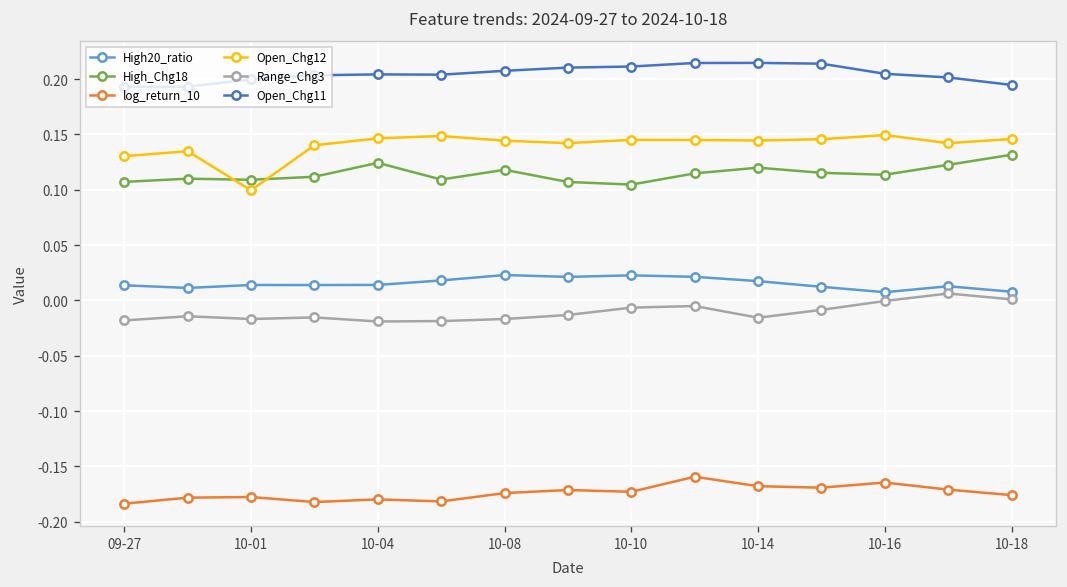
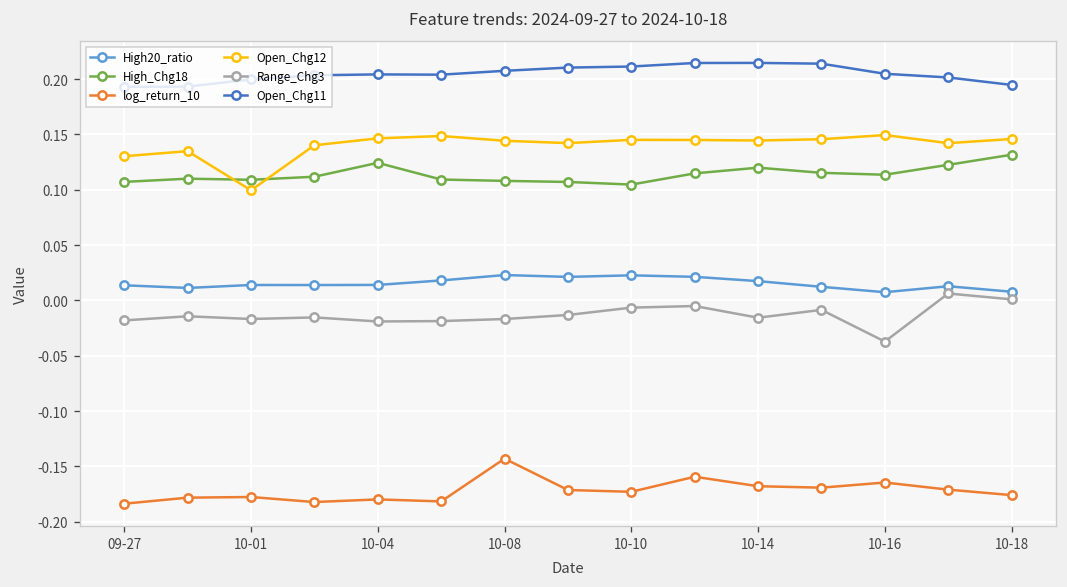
High_Chg18, 10-08: 0.12 -> 0.11
log_return_10, 10-08: -0.17 -> -0.14
Range_Chg3, 10-16: 0.00 -> -0.04
